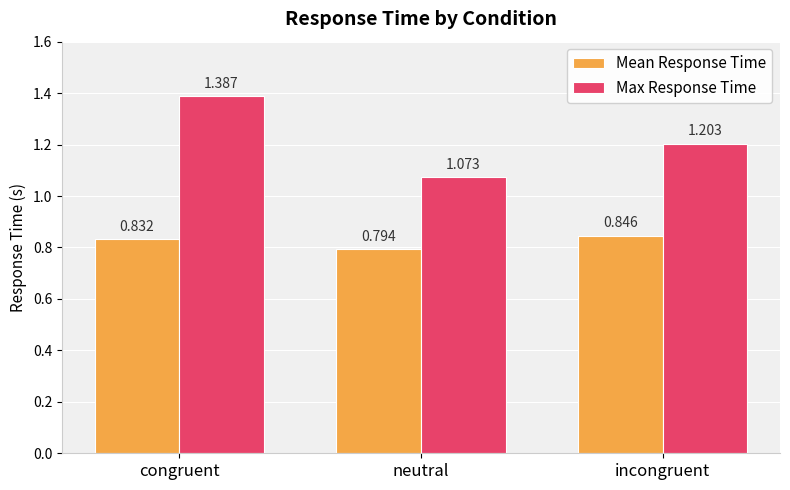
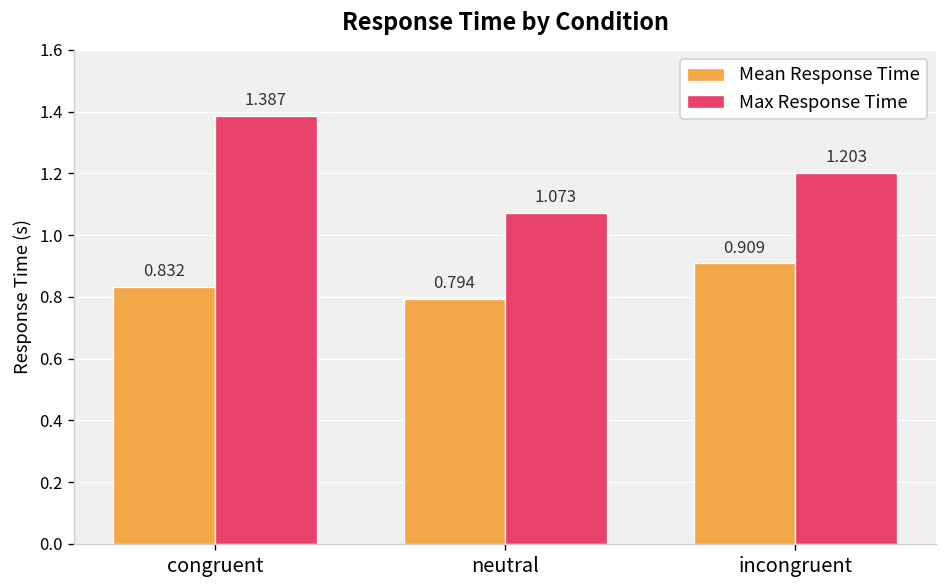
Mean Response Time, incongruent: 0.846 -> 0.909
